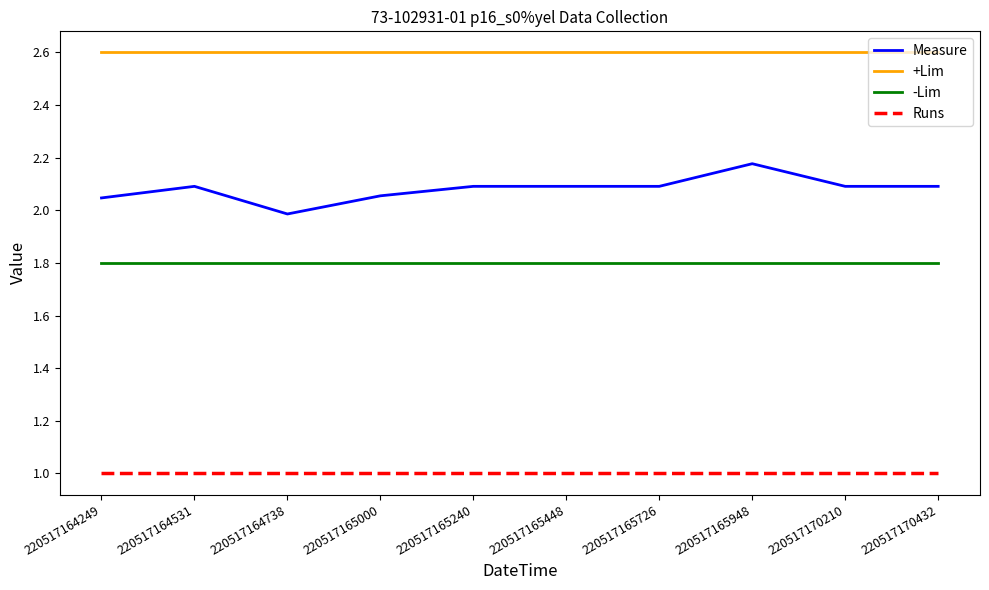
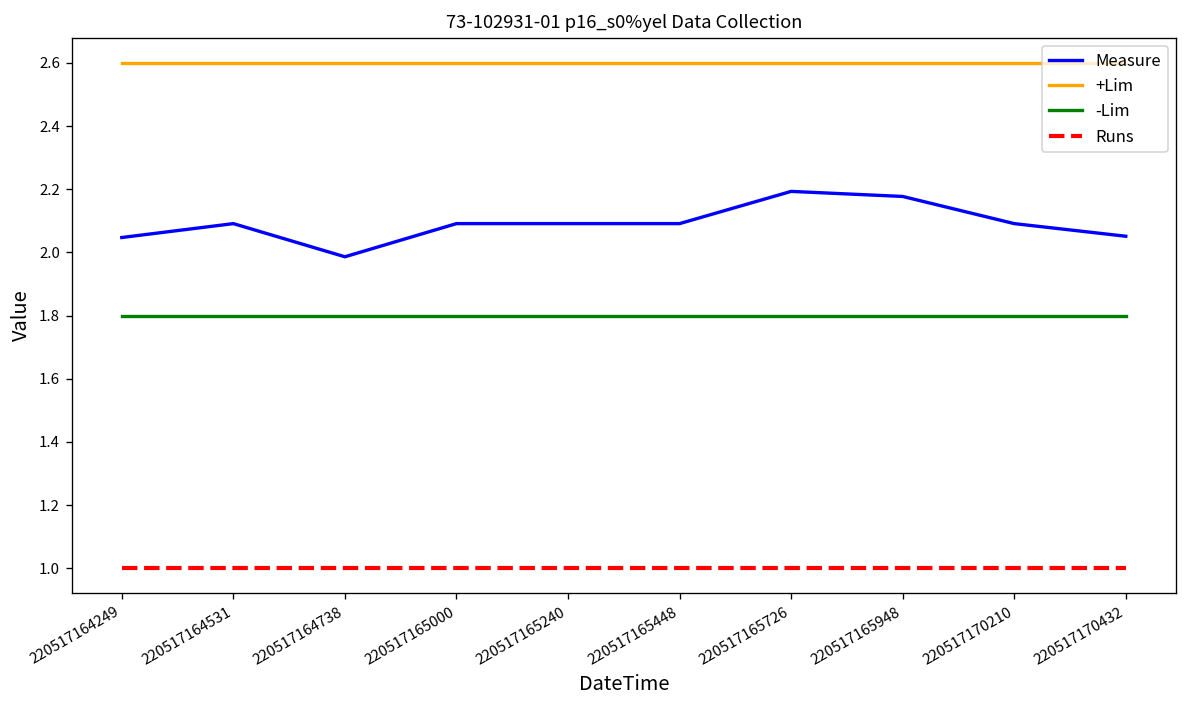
Measure, 220517165000: 2.06 -> 2.09
Measure, 220517165726: 2.09 -> 2.19
Measure, 220517170432: 2.09 -> 2.05
